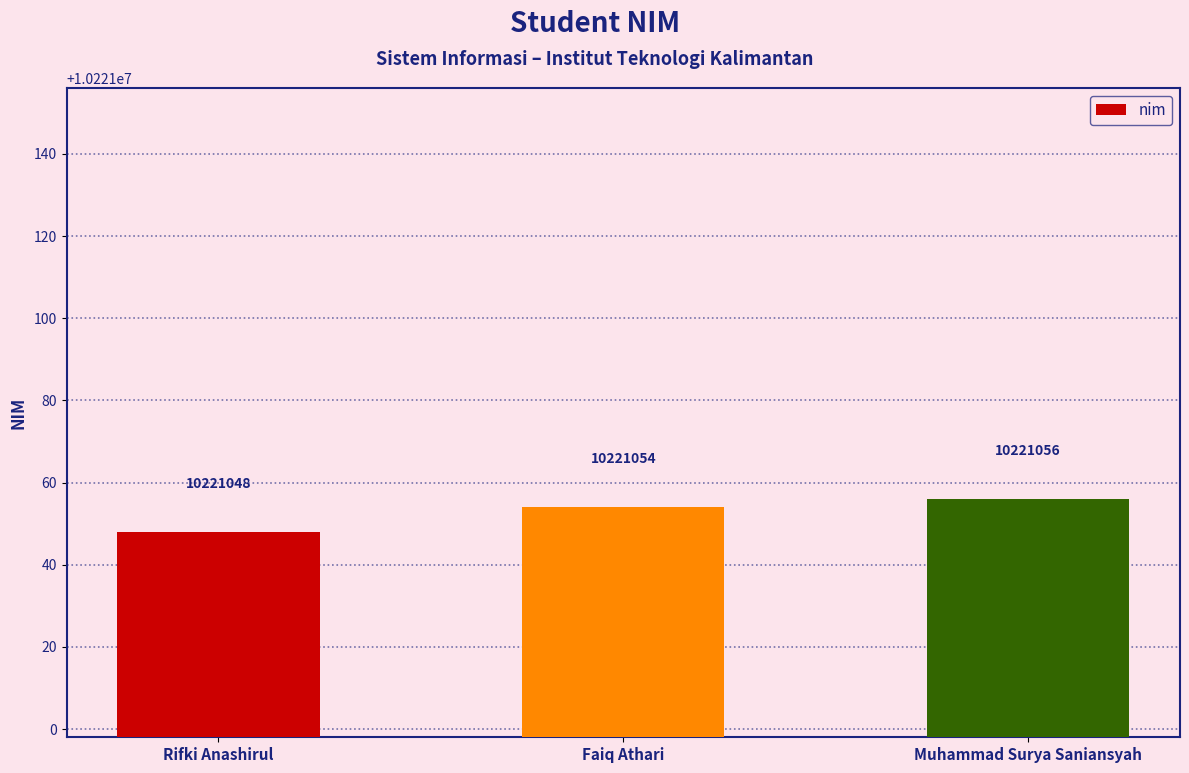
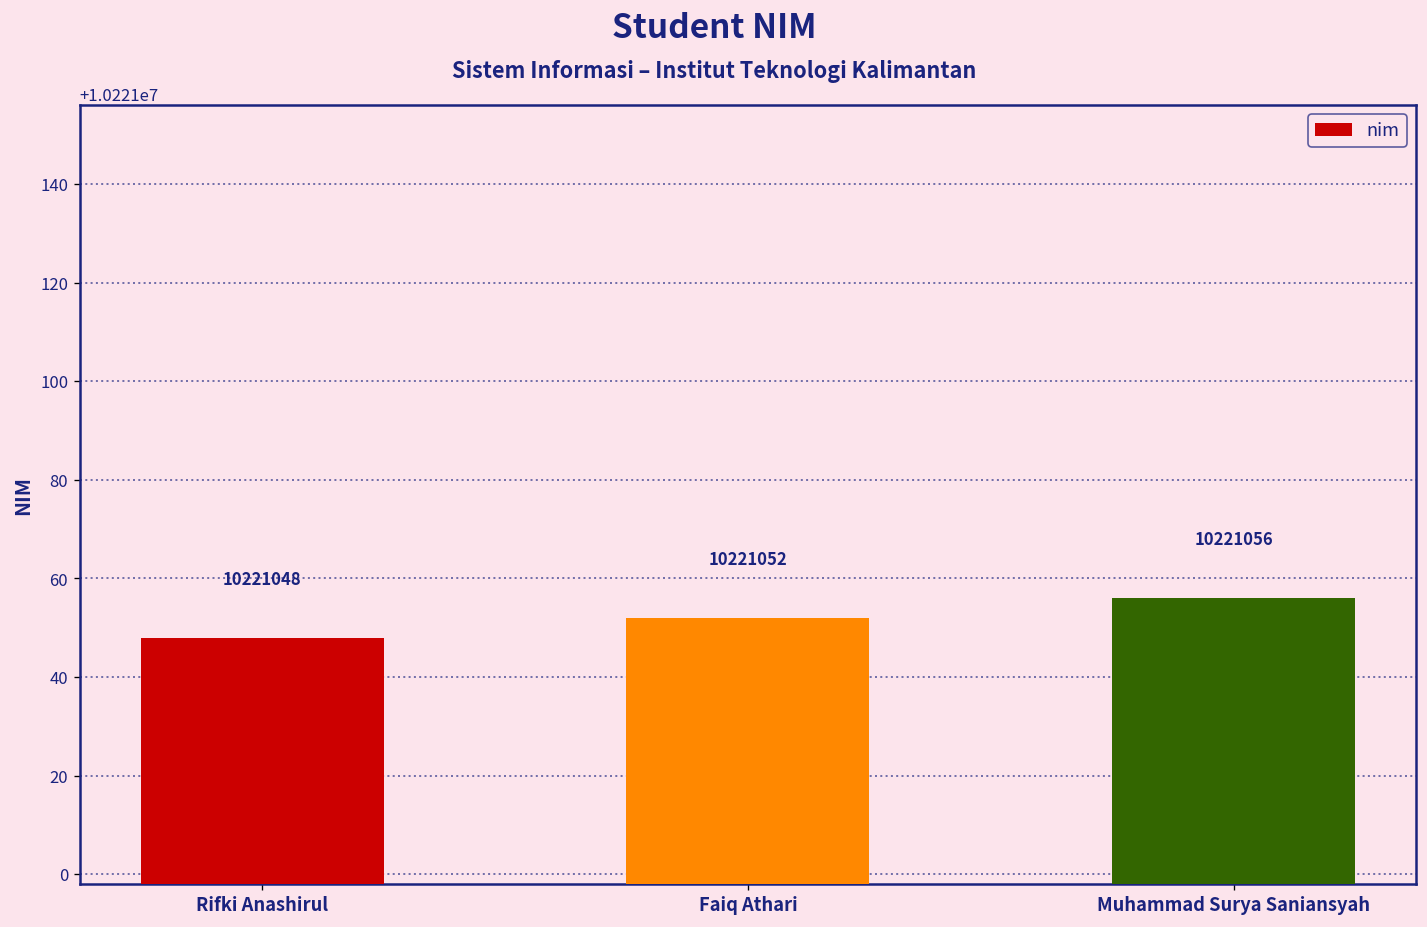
Faiq Athari: 10221054 -> 10221052
